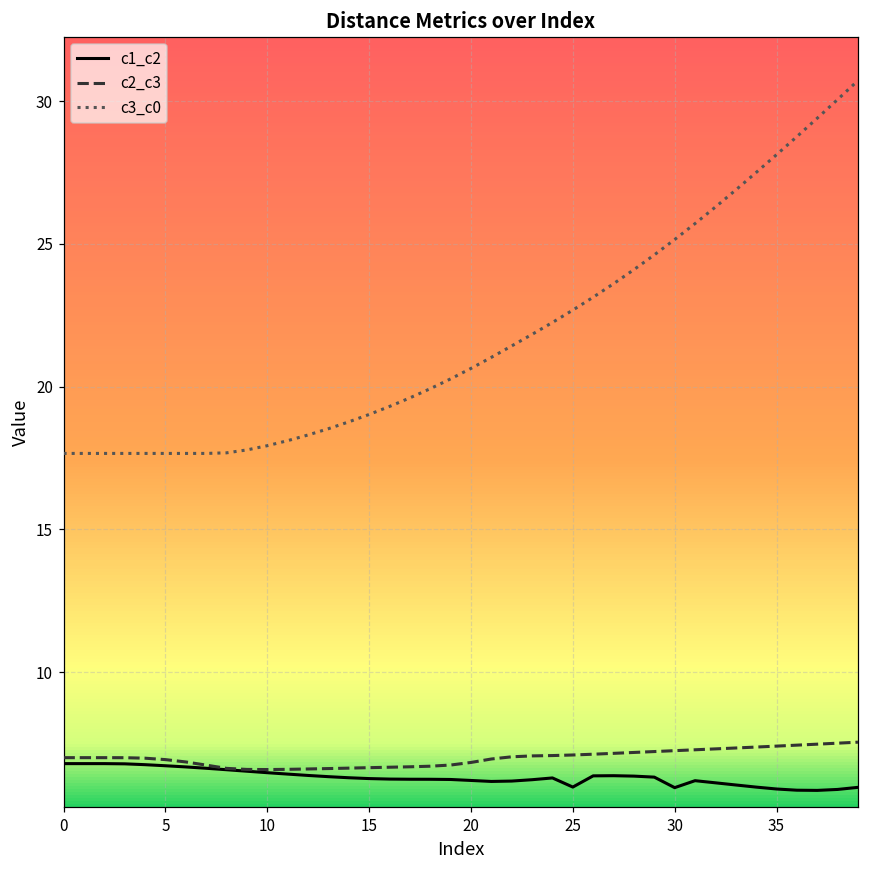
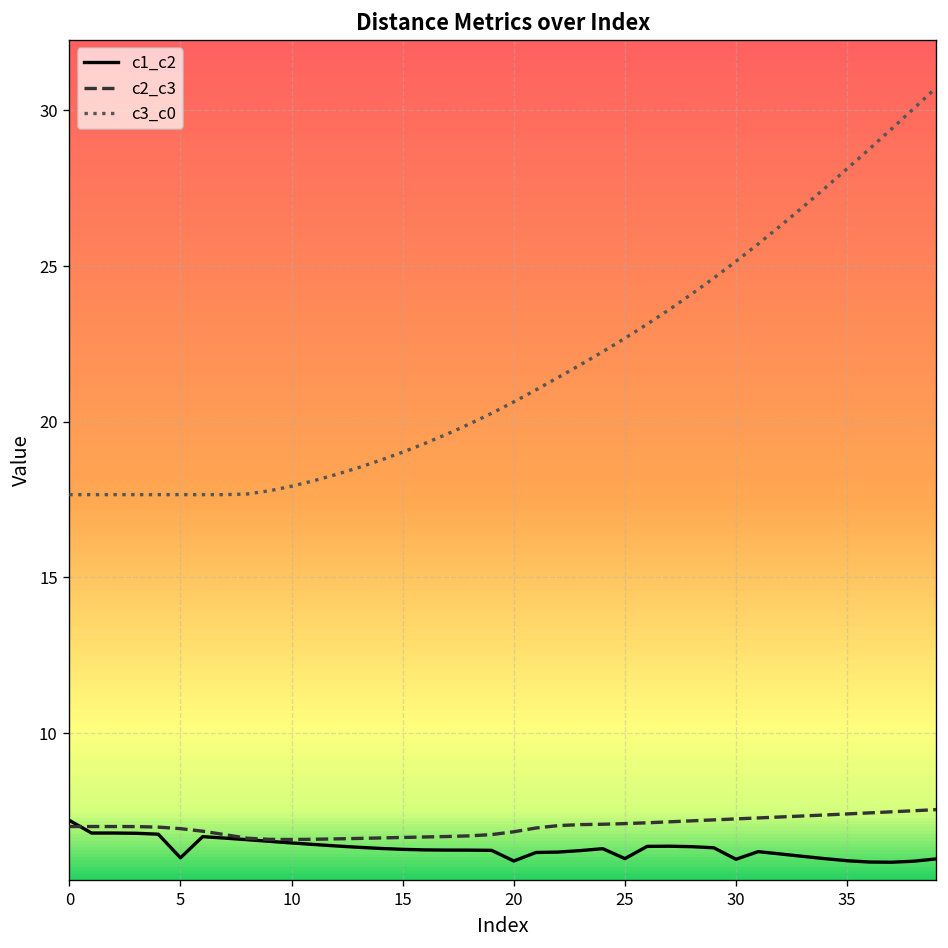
c1_c2, 0: 6.8 -> 7.2
c1_c2, 5: 6.7 -> 6.0
c1_c2, 20: 6.2 -> 5.9
